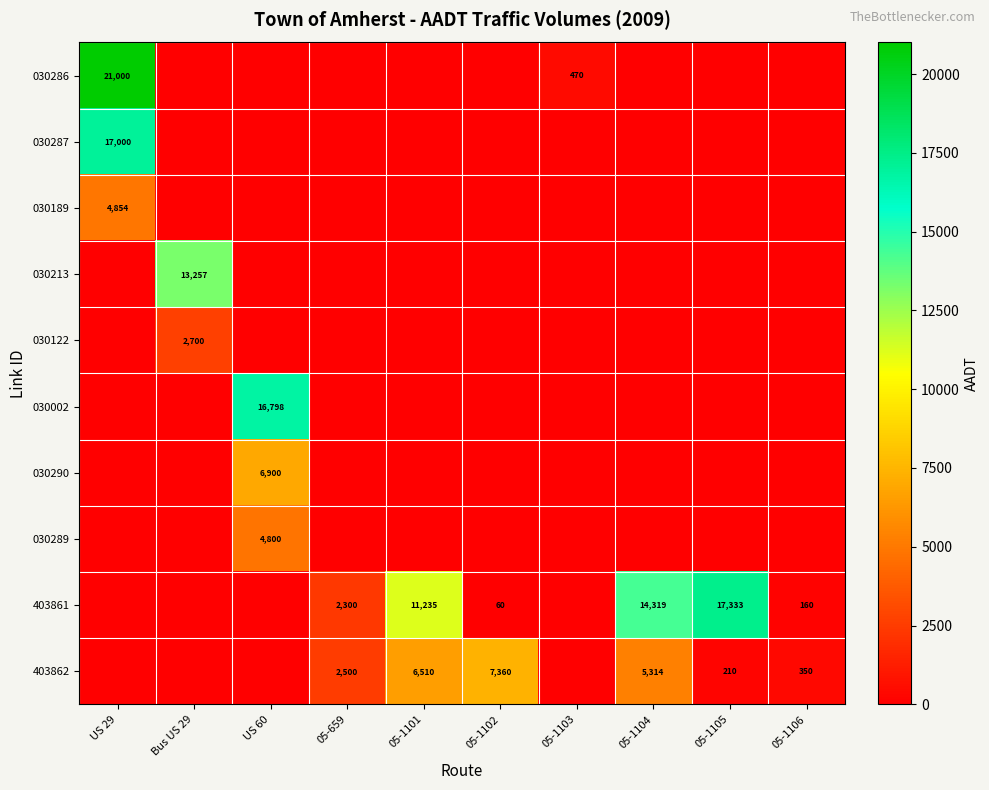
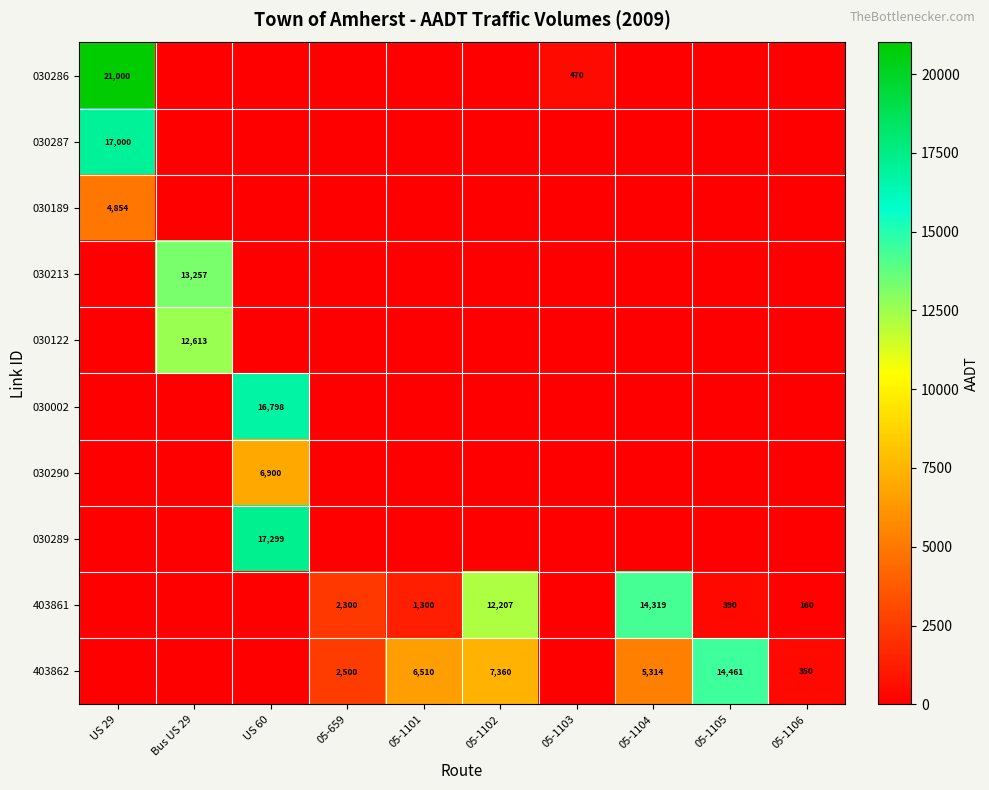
030122, Bus US 29: 2,700 -> 12,613
030289, US 60: 4,800 -> 17,299
403861, 05-1101: 11,235 -> 1,300
403861, 05-1102: 60 -> 12,207
403861, 05-1105: 17,333 -> 390
403862, 05-1105: 210 -> 14,461
